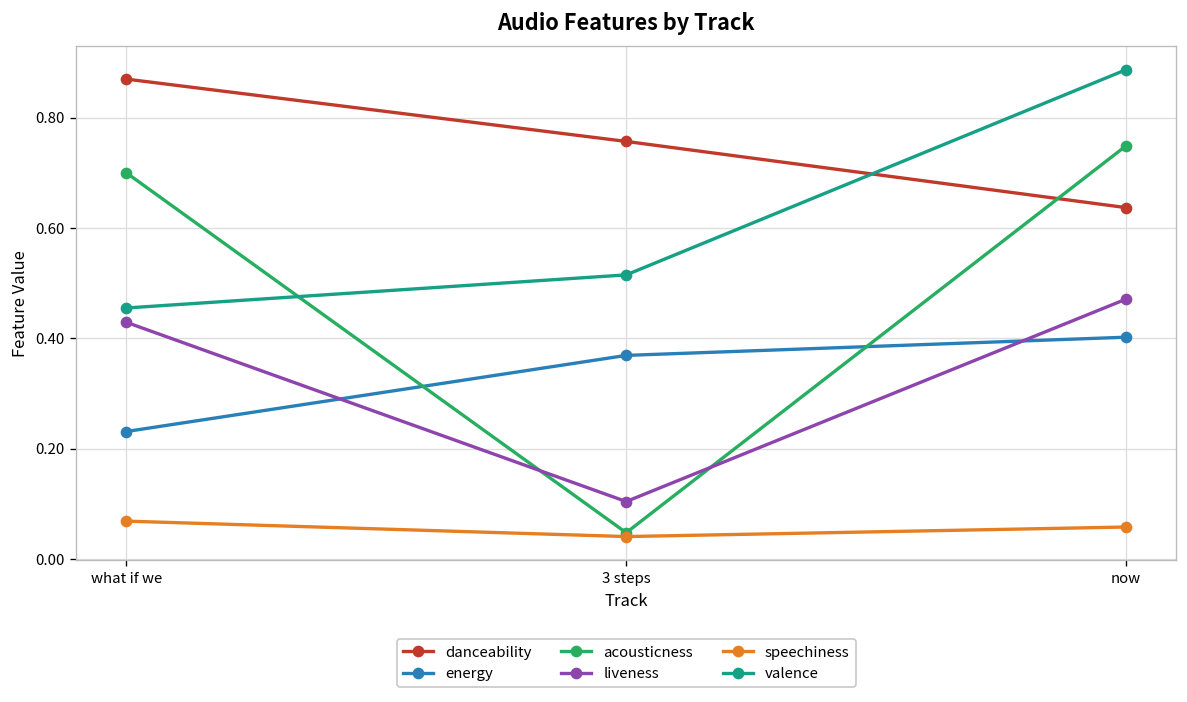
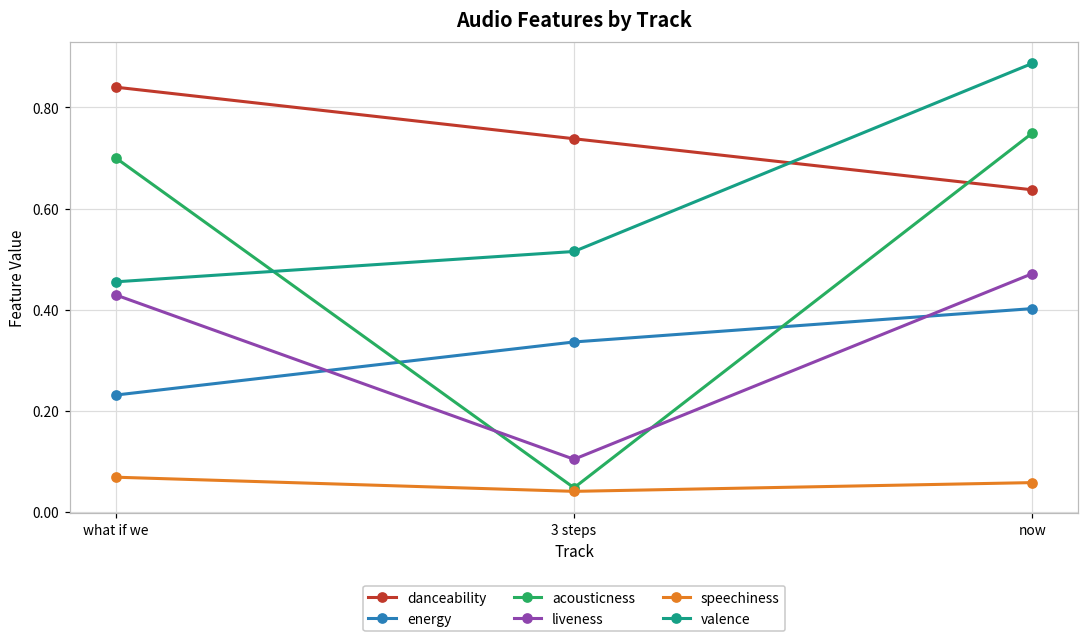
danceability, what if we: 0.87 -> 0.84
danceability, 3 steps: 0.76 -> 0.74
energy, 3 steps: 0.37 -> 0.34
